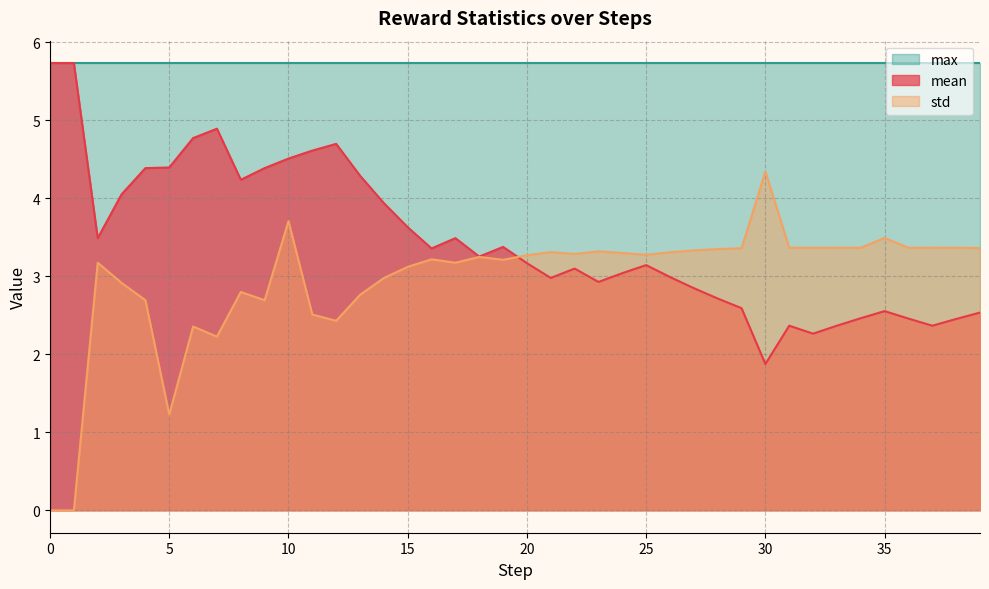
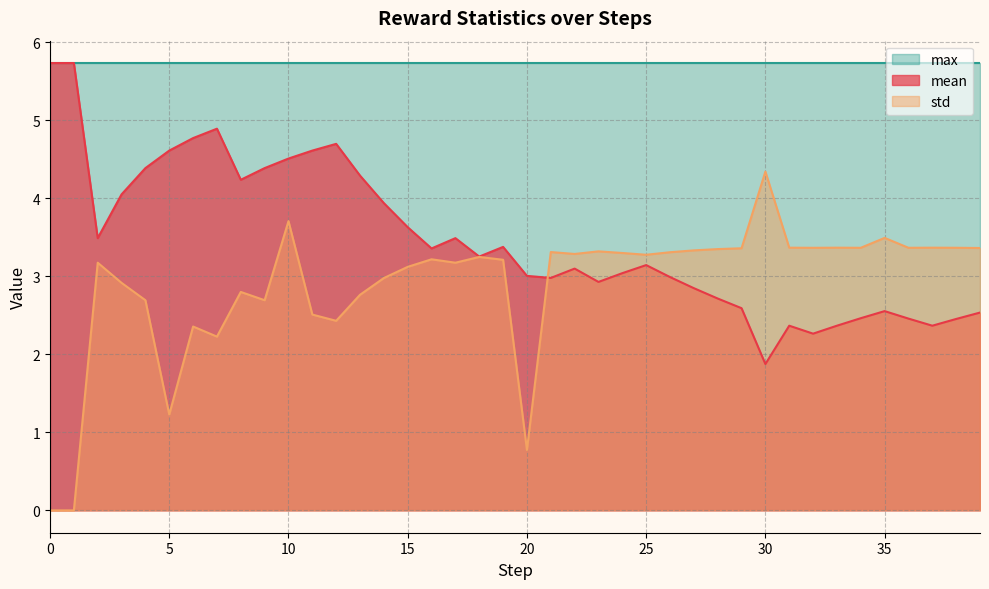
mean, 5: 4.4 -> 4.6
mean, 20: 3.2 -> 3.0
std, 20: 3.3 -> 0.8
